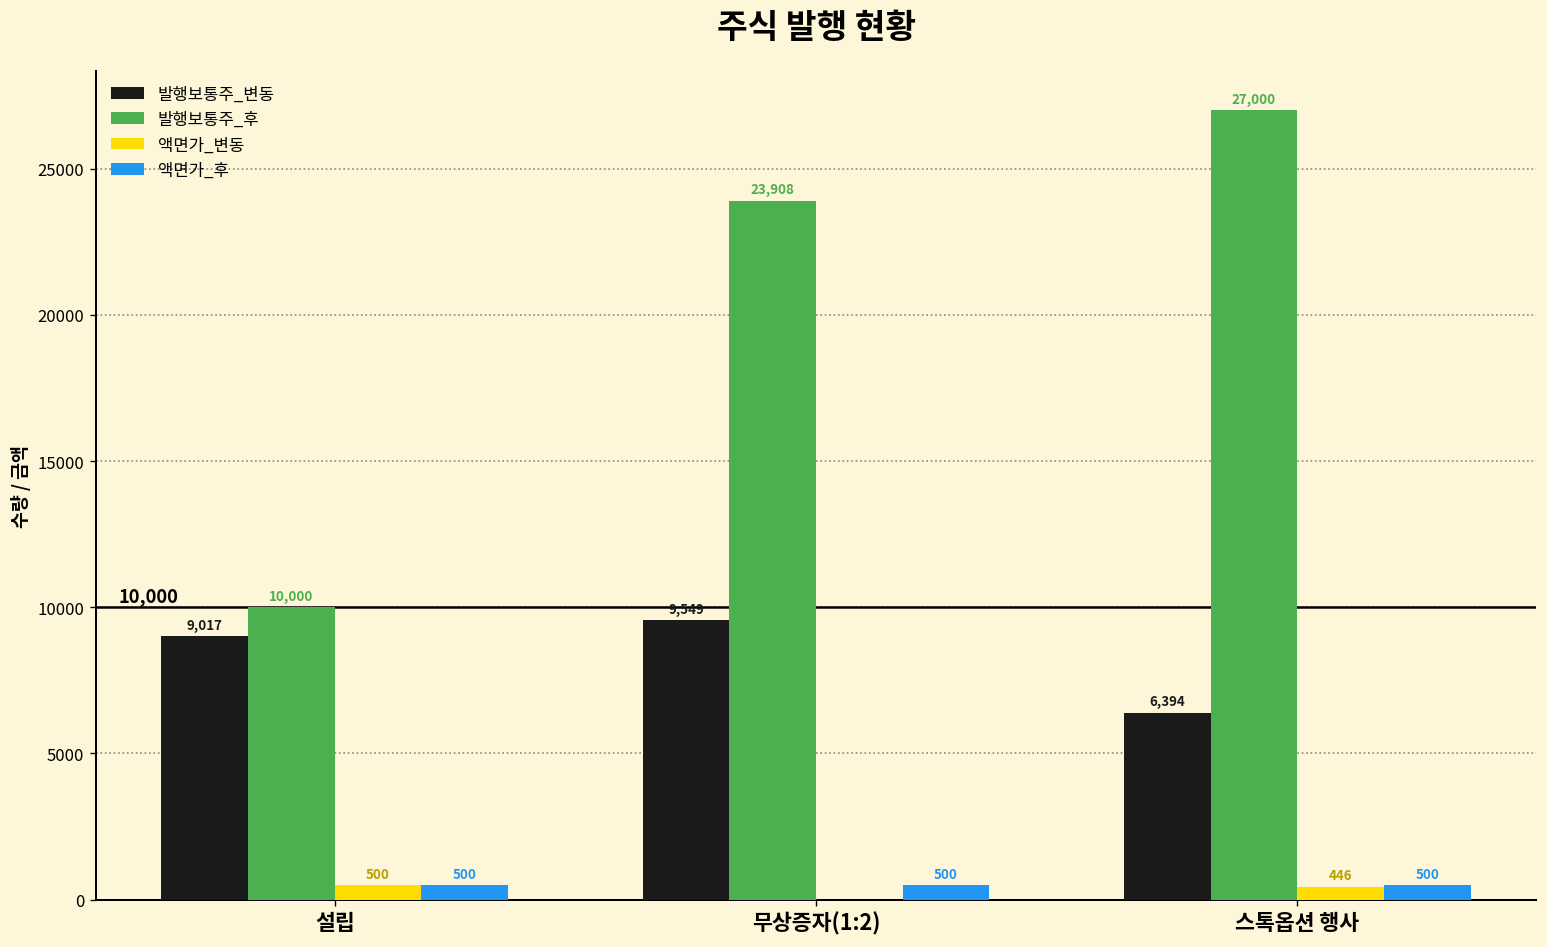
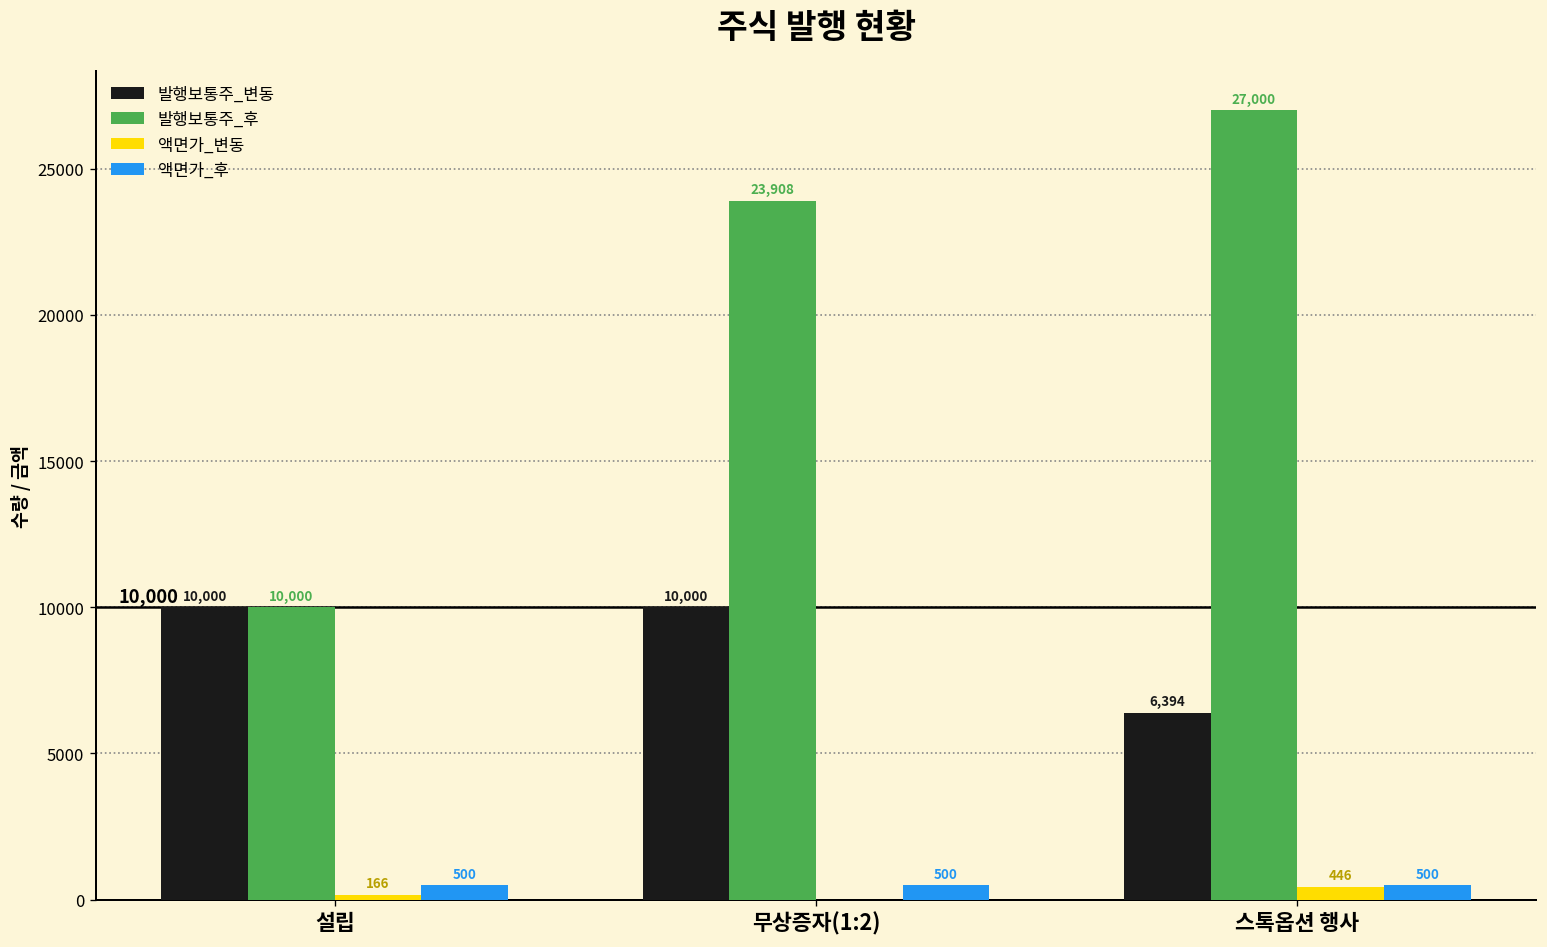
발행보통주_변동, 설립: 9,017 -> 10,000
액면가_변동, 설립: 500 -> 166
발행보통주_변동, 무상증자(1:2): 9,549 -> 10,000
